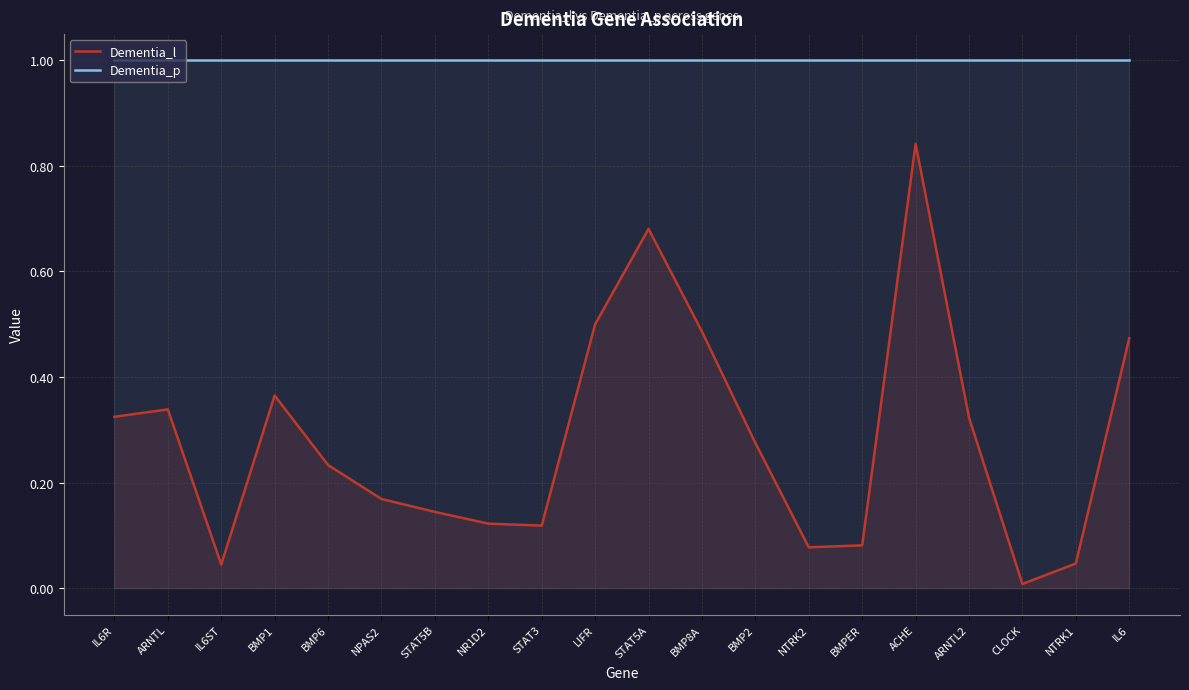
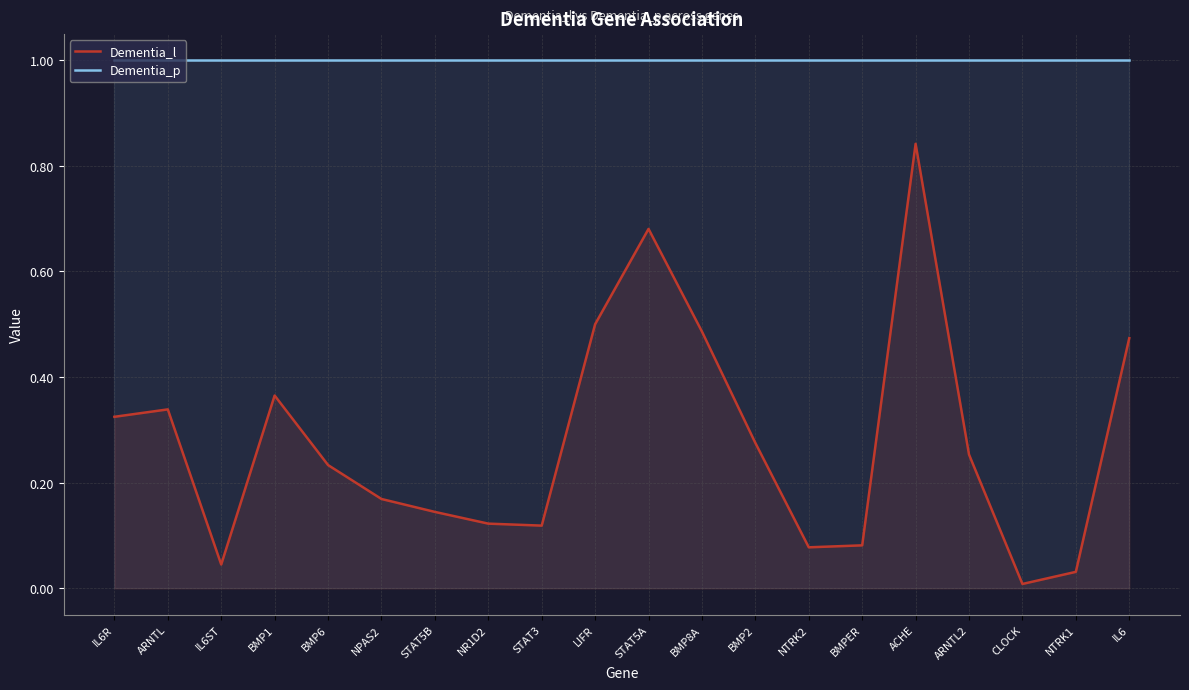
Dementia_l, ARNTL2: 0.32 -> 0.25
Dementia_l, NTRK1: 0.05 -> 0.03
